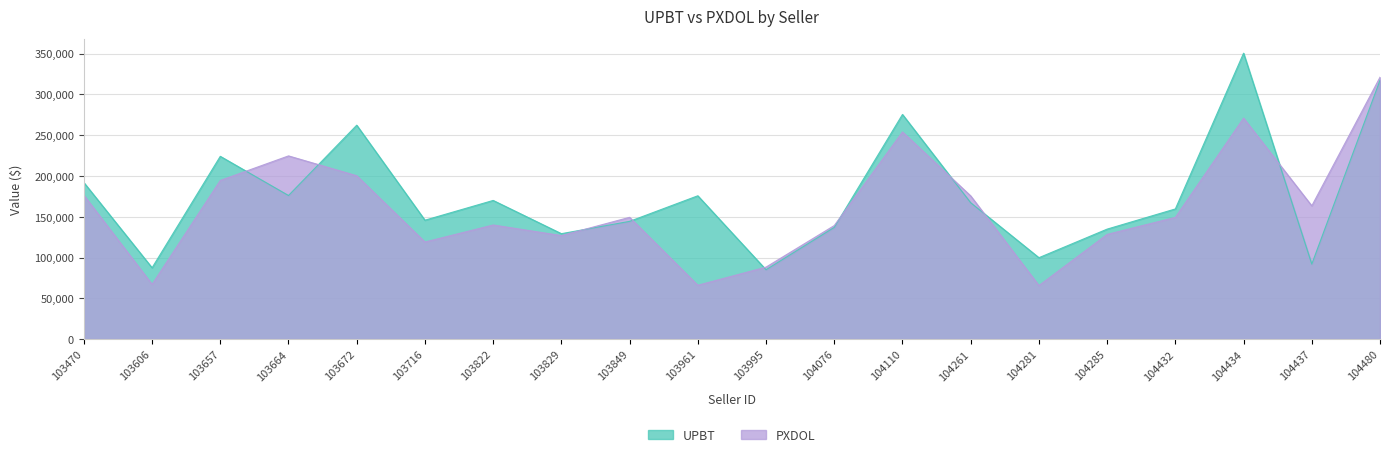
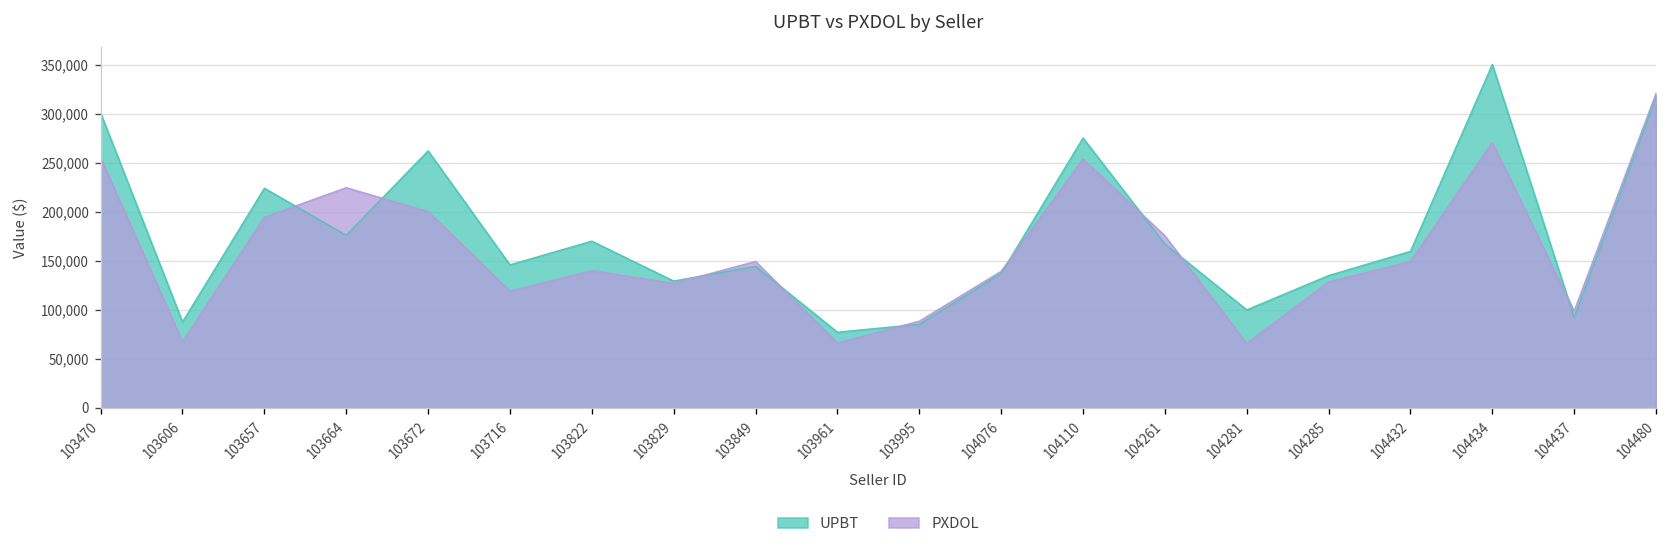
UPBT, 103470: 190,000 -> 300,000
PXDOL, 103470: 180,000 -> 260,000
UPBT, 103961: 180,000 -> 80,000
PXDOL, 104437: 160,000 -> 100,000
